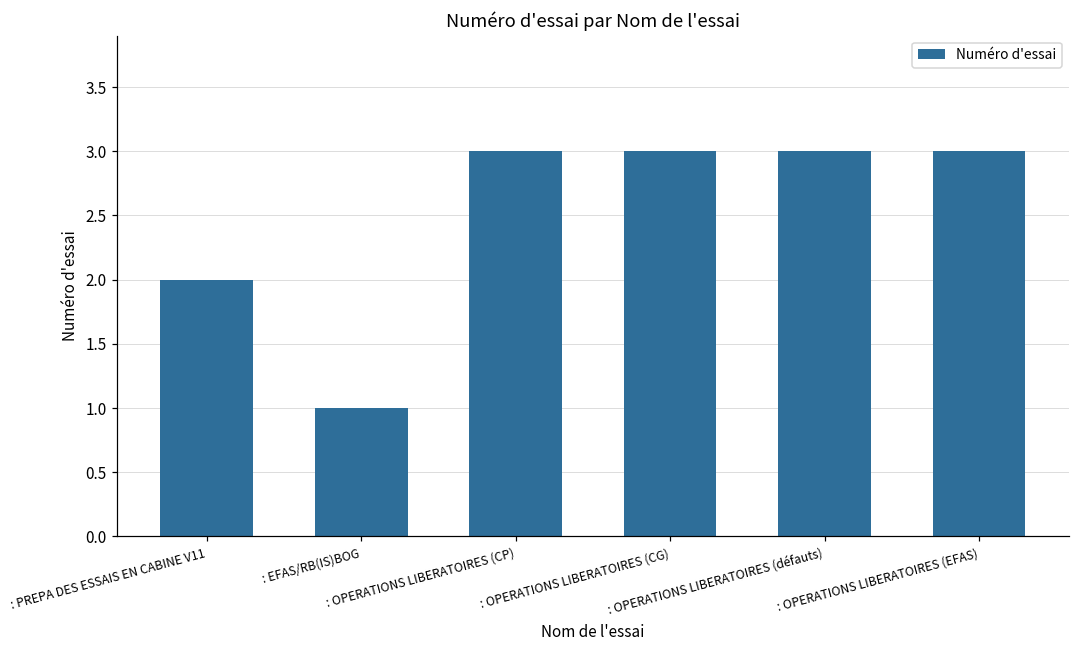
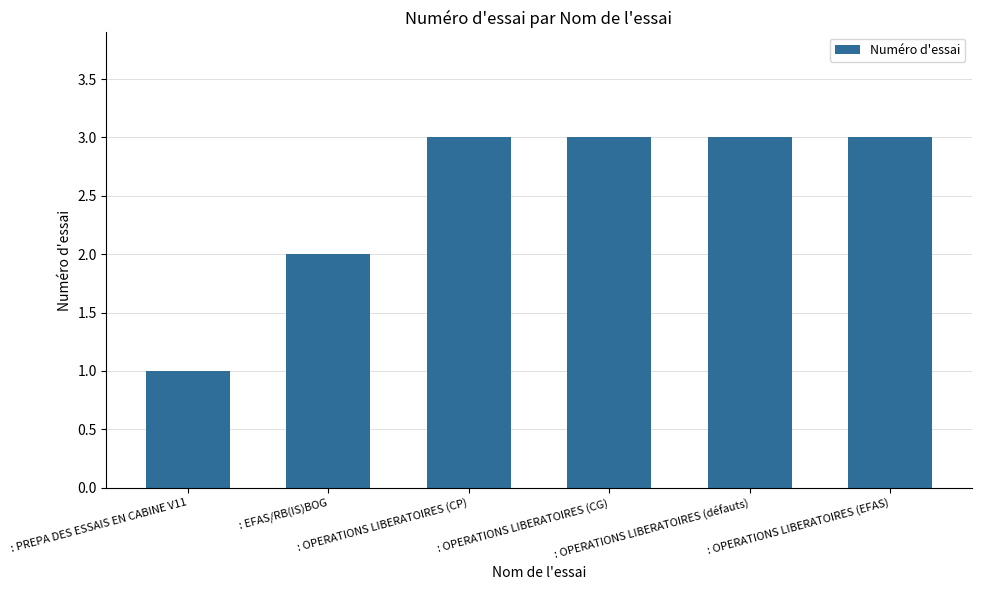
: PREPA DES ESSAIS EN CABINE V11: 2 -> 1
: EFAS/RB(IS)BOG: 1 -> 2
